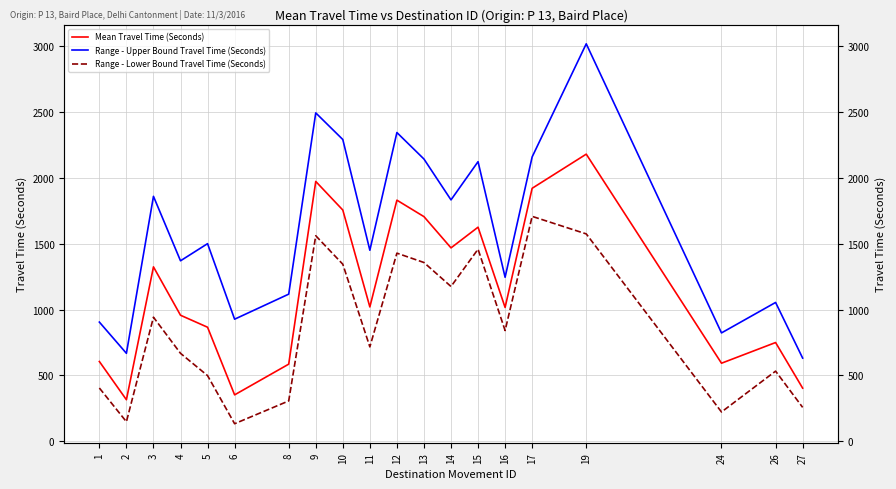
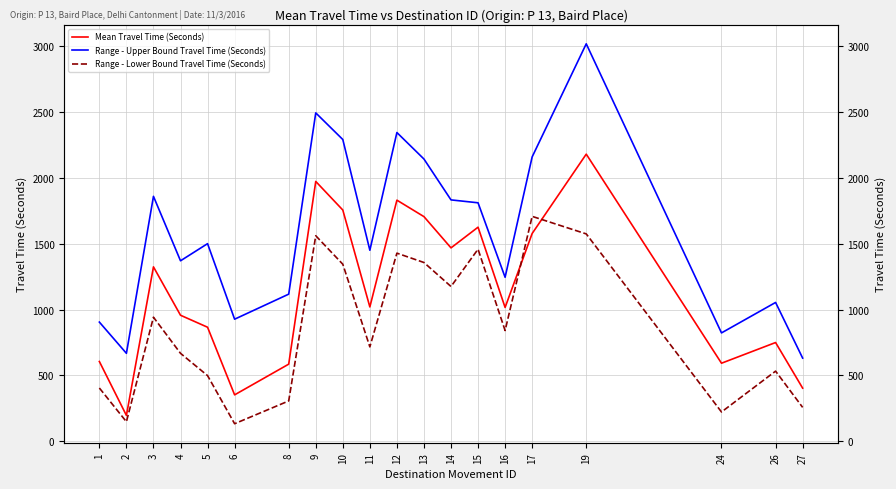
Mean Travel Time (Seconds), 2: 320 -> 200
Range - Upper Bound Travel Time (Seconds), 15: 2120 -> 1810
Mean Travel Time (Seconds), 17: 1920 -> 1580
